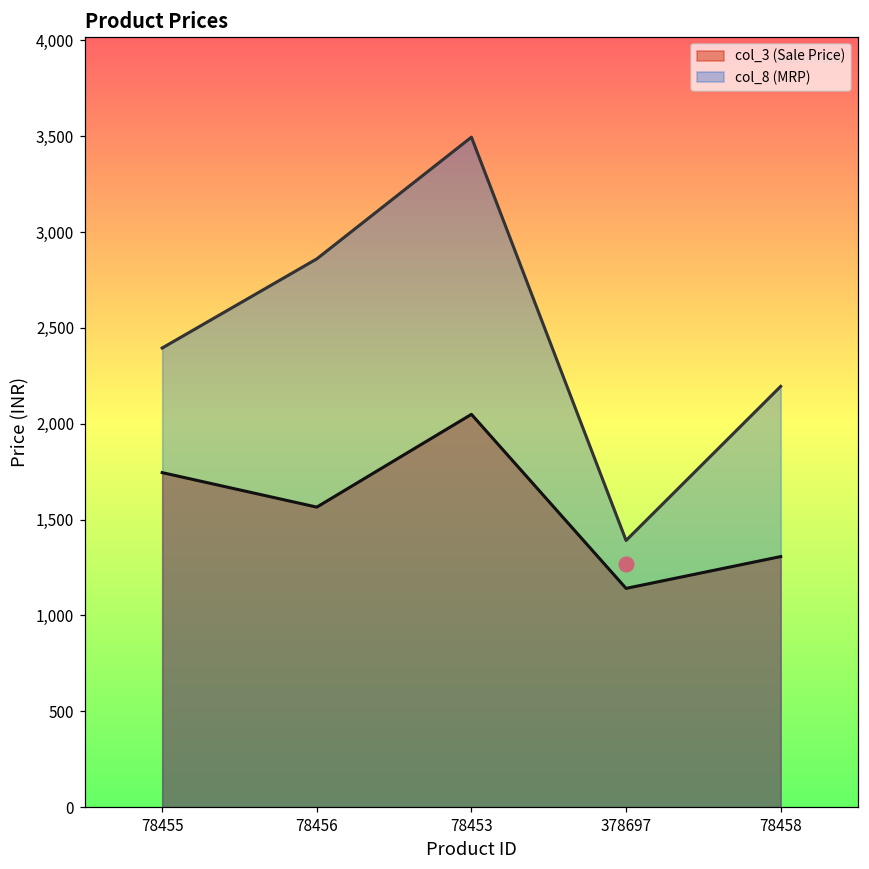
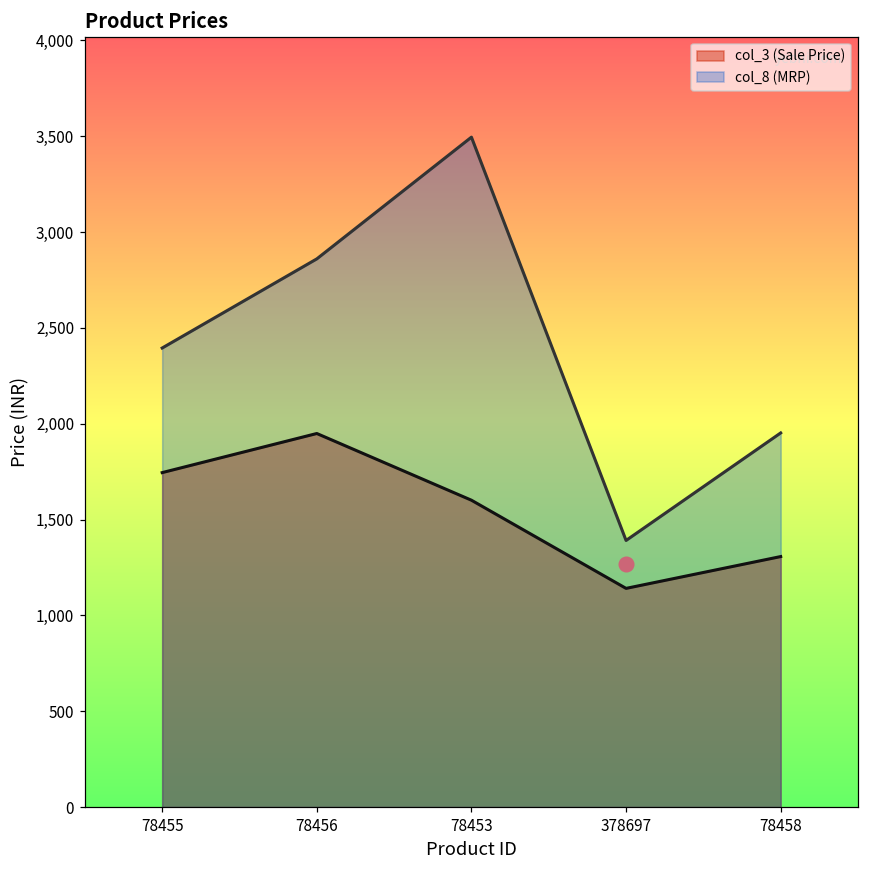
col_3 (Sale Price), 78456: 1,570 -> 1,950
col_3 (Sale Price), 78453: 2,050 -> 1,600
col_8 (MRP), 78458: 2,200 -> 1,950
